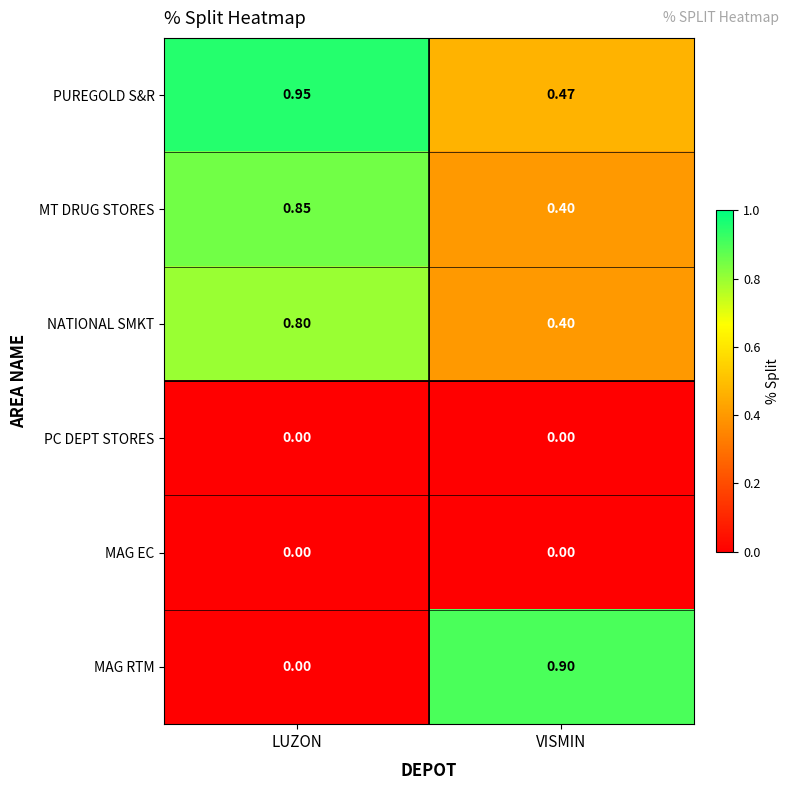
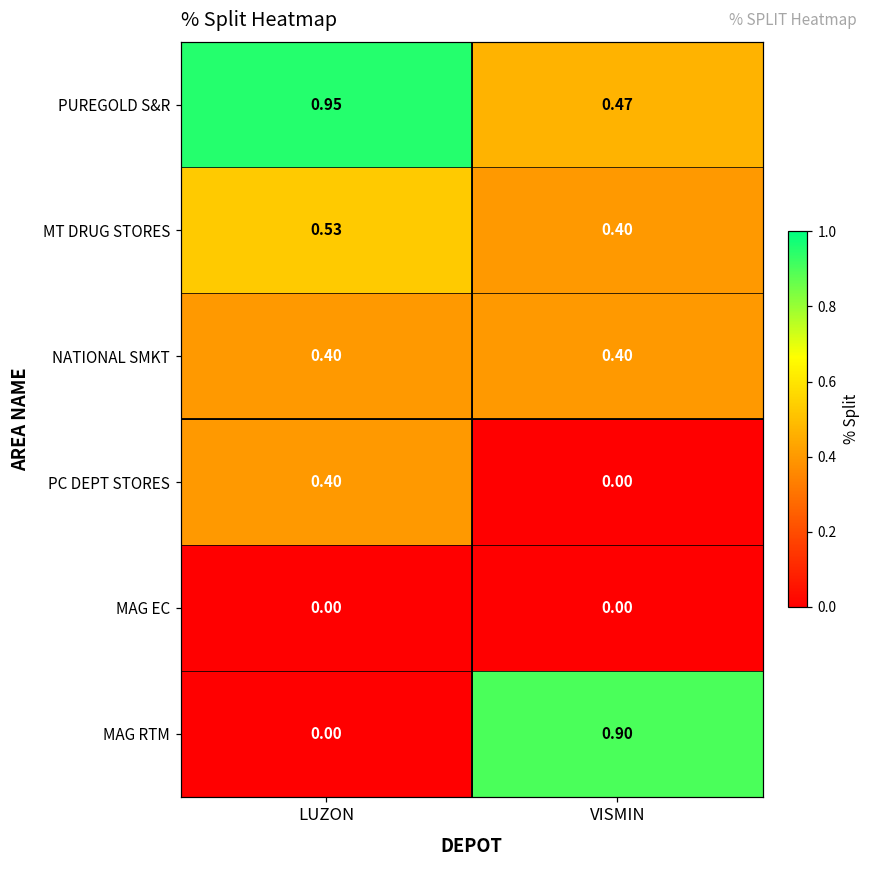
MT DRUG STORES, LUZON: 0.85 -> 0.53
NATIONAL SMKT, LUZON: 0.80 -> 0.40
PC DEPT STORES, LUZON: 0.00 -> 0.40
